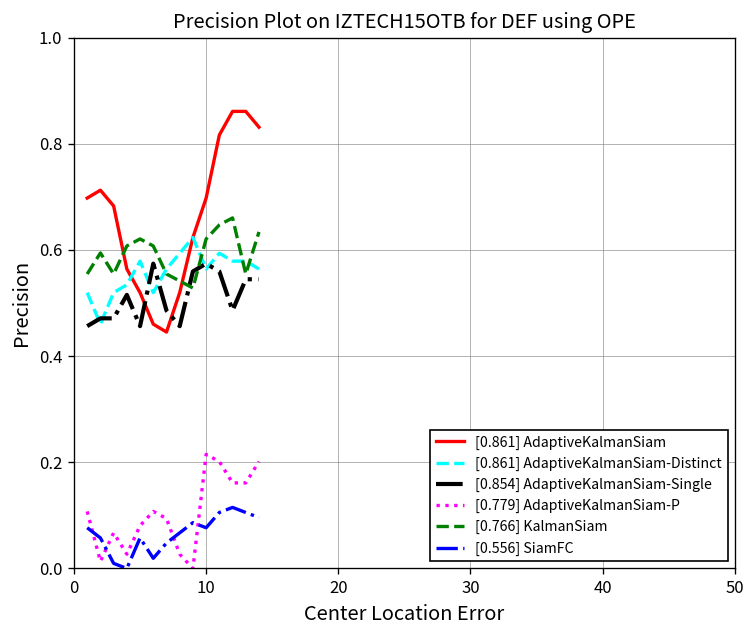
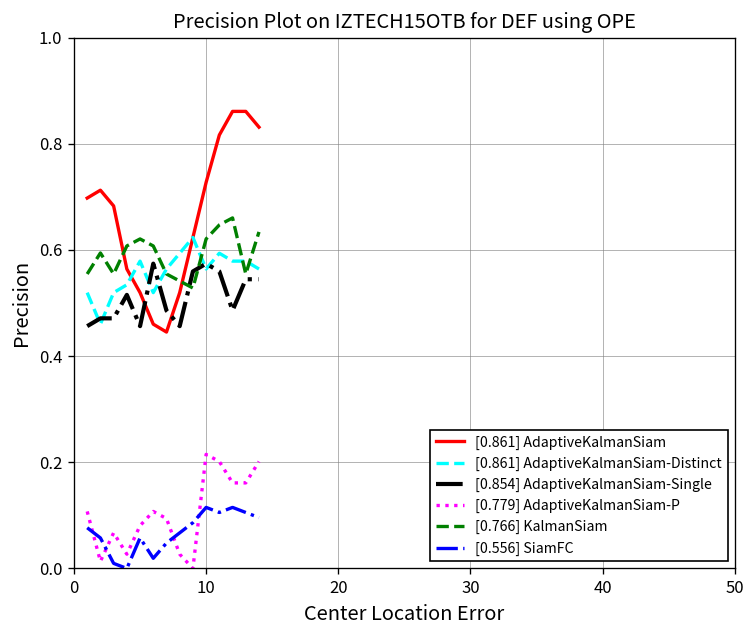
[0.861] AdaptiveKalmanSiam, 10: 0.70 -> 0.73
[0.556] SiamFC, 10: 0.08 -> 0.12
